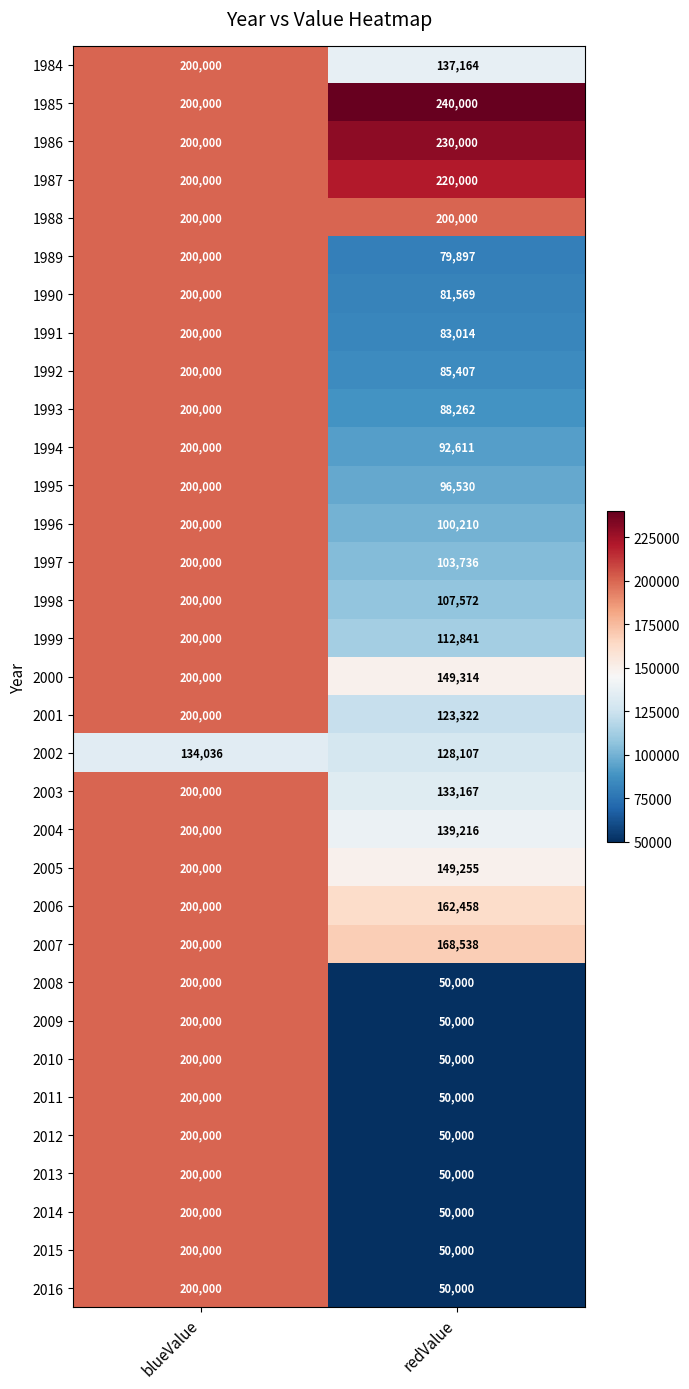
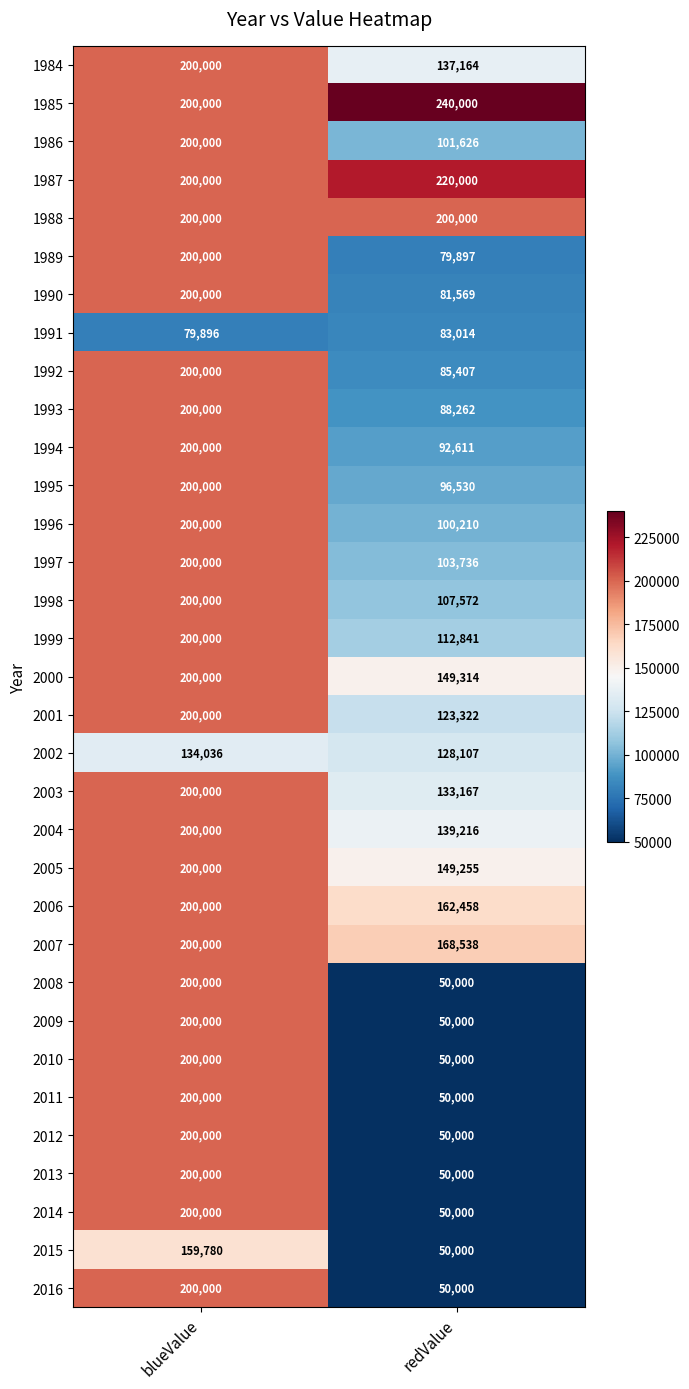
1986, redValue: 230,000 -> 101,626
1991, blueValue: 200,000 -> 79,896
2015, blueValue: 200,000 -> 159,780
